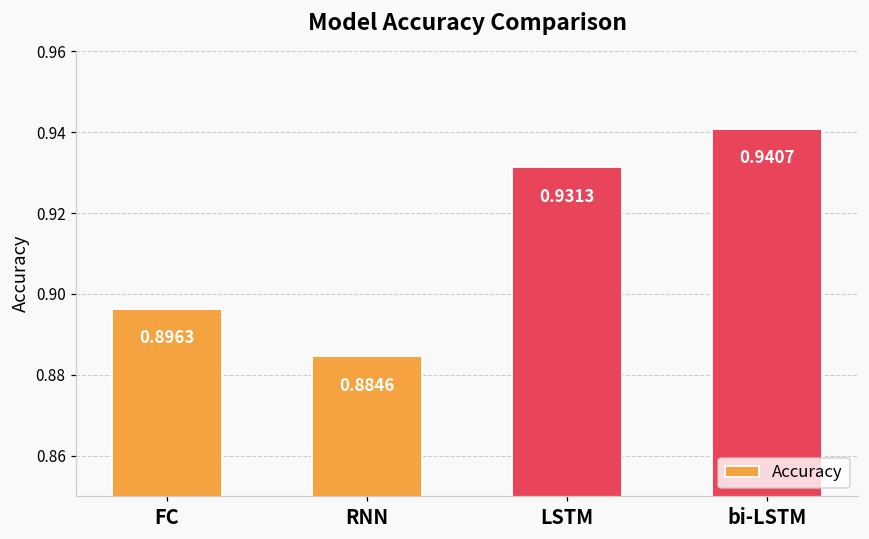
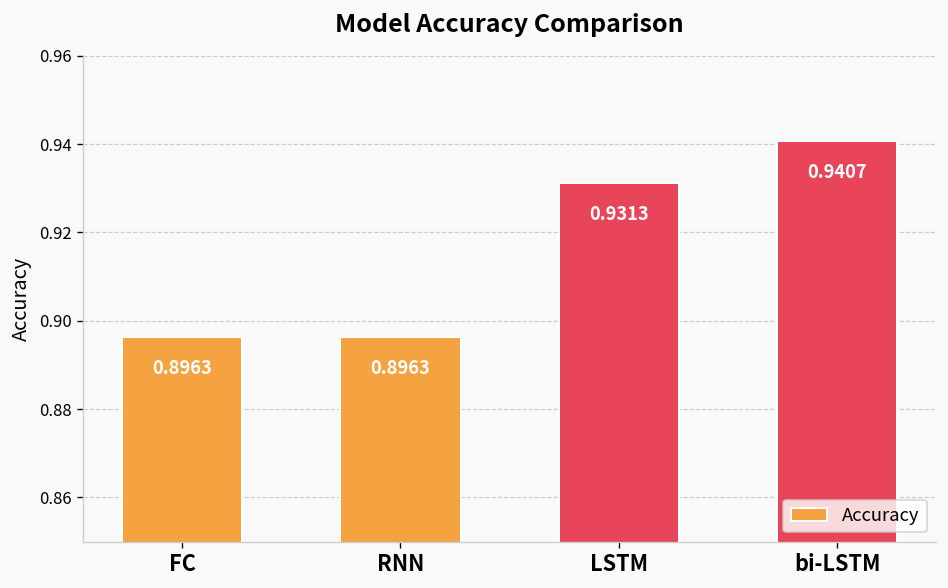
RNN: 0.8846 -> 0.8963
